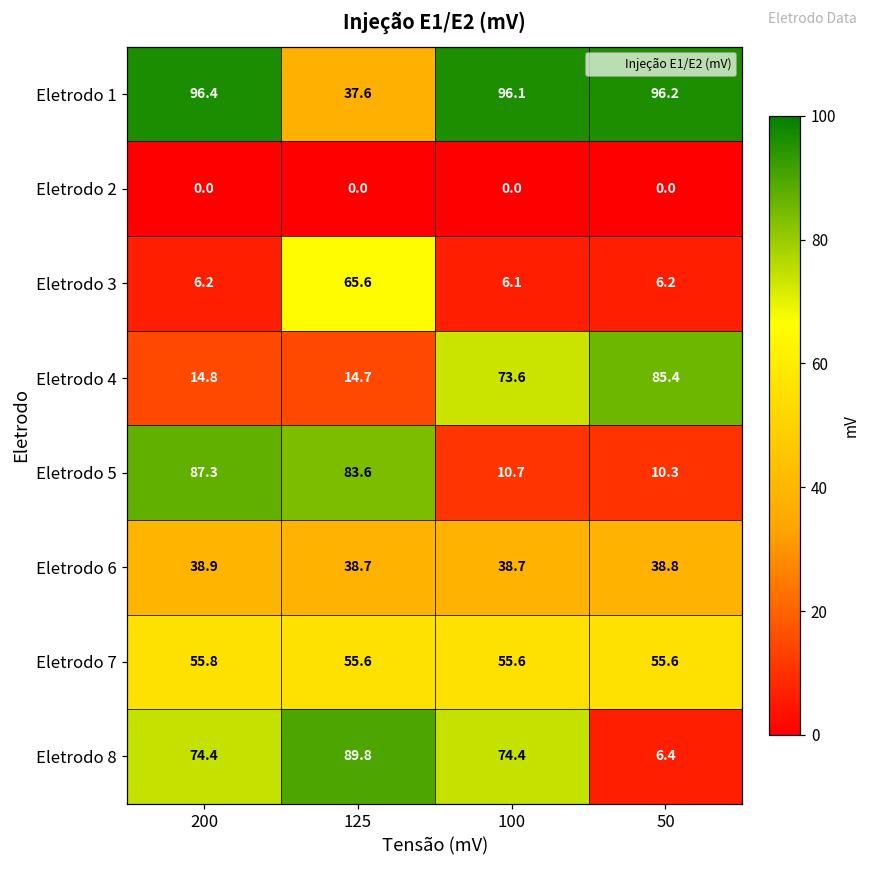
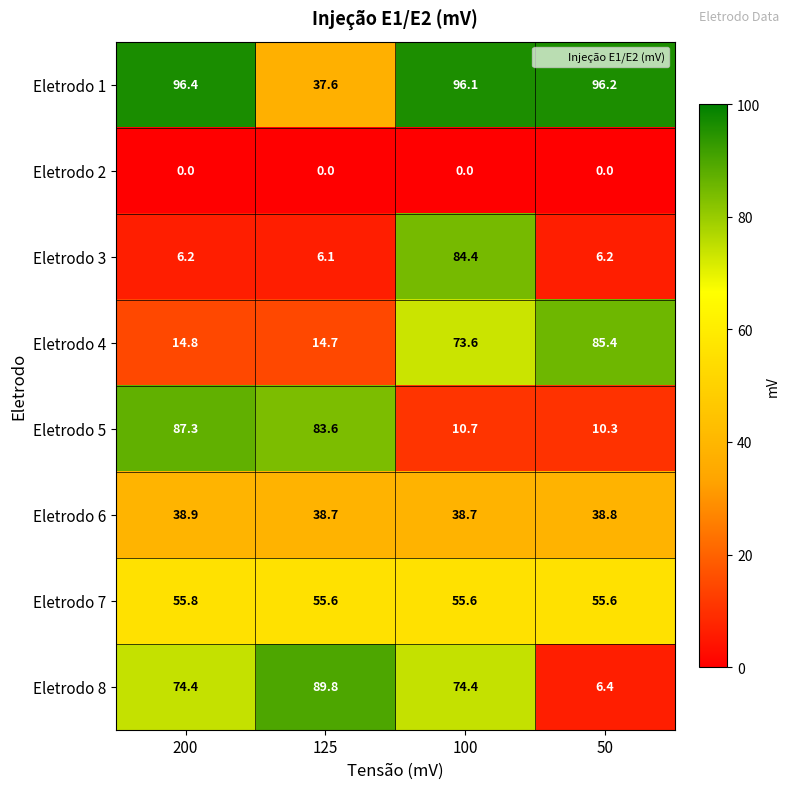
Eletrodo 3, 125: 65.6 -> 6.1
Eletrodo 3, 100: 6.1 -> 84.4
